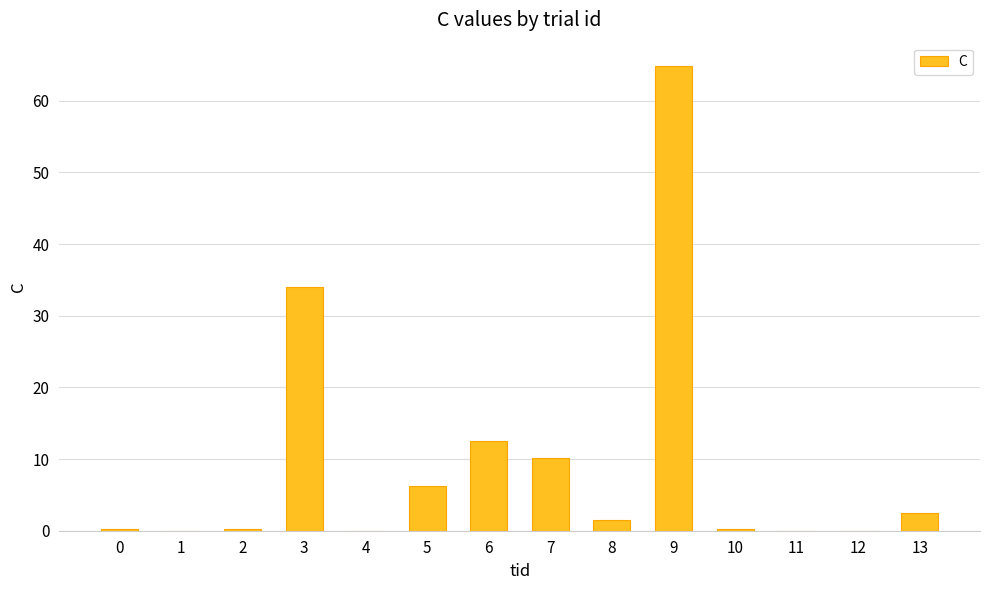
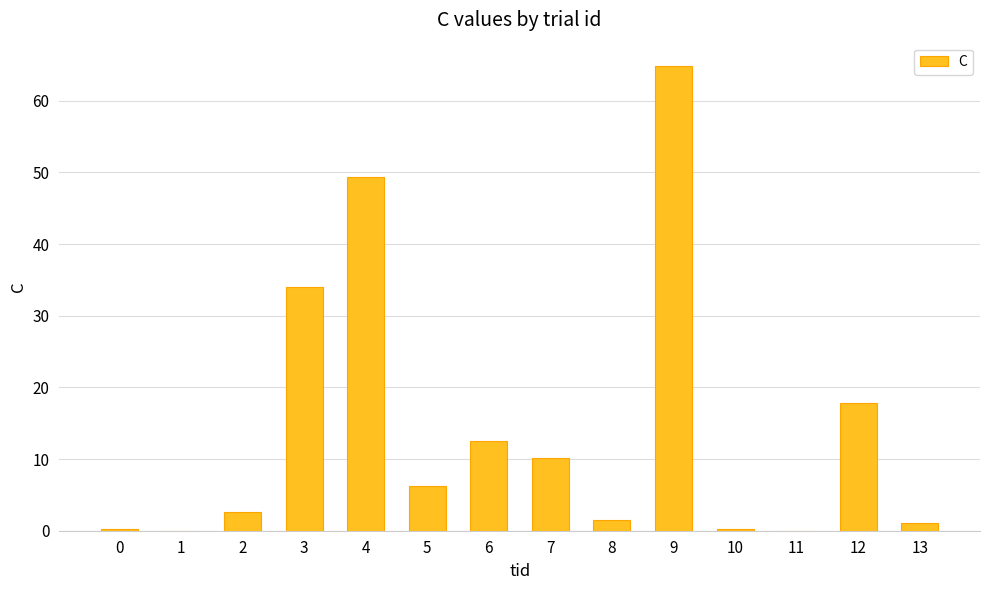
2: 0 -> 3
4: 0 -> 49
12: 0 -> 18
13: 2 -> 1
